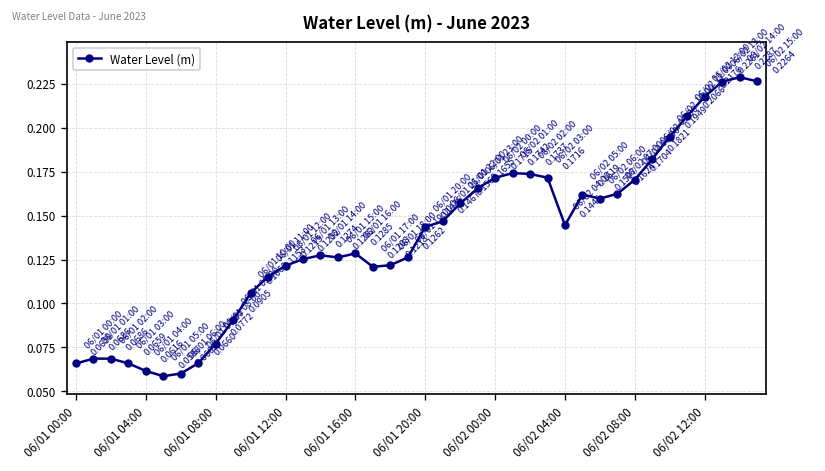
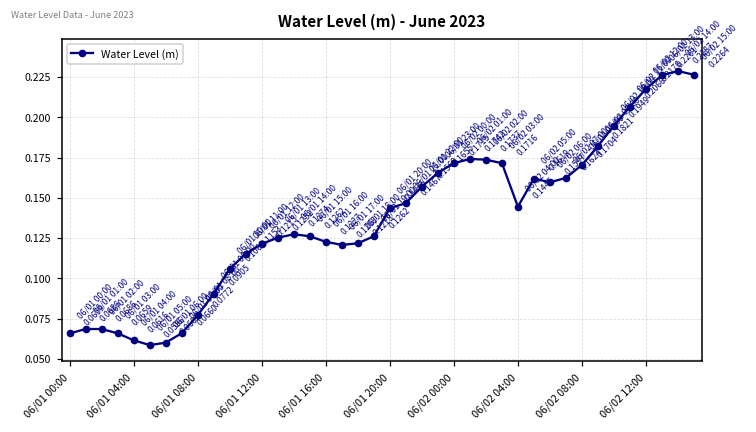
06/01 16:00: 0.1285 -> 0.1227
